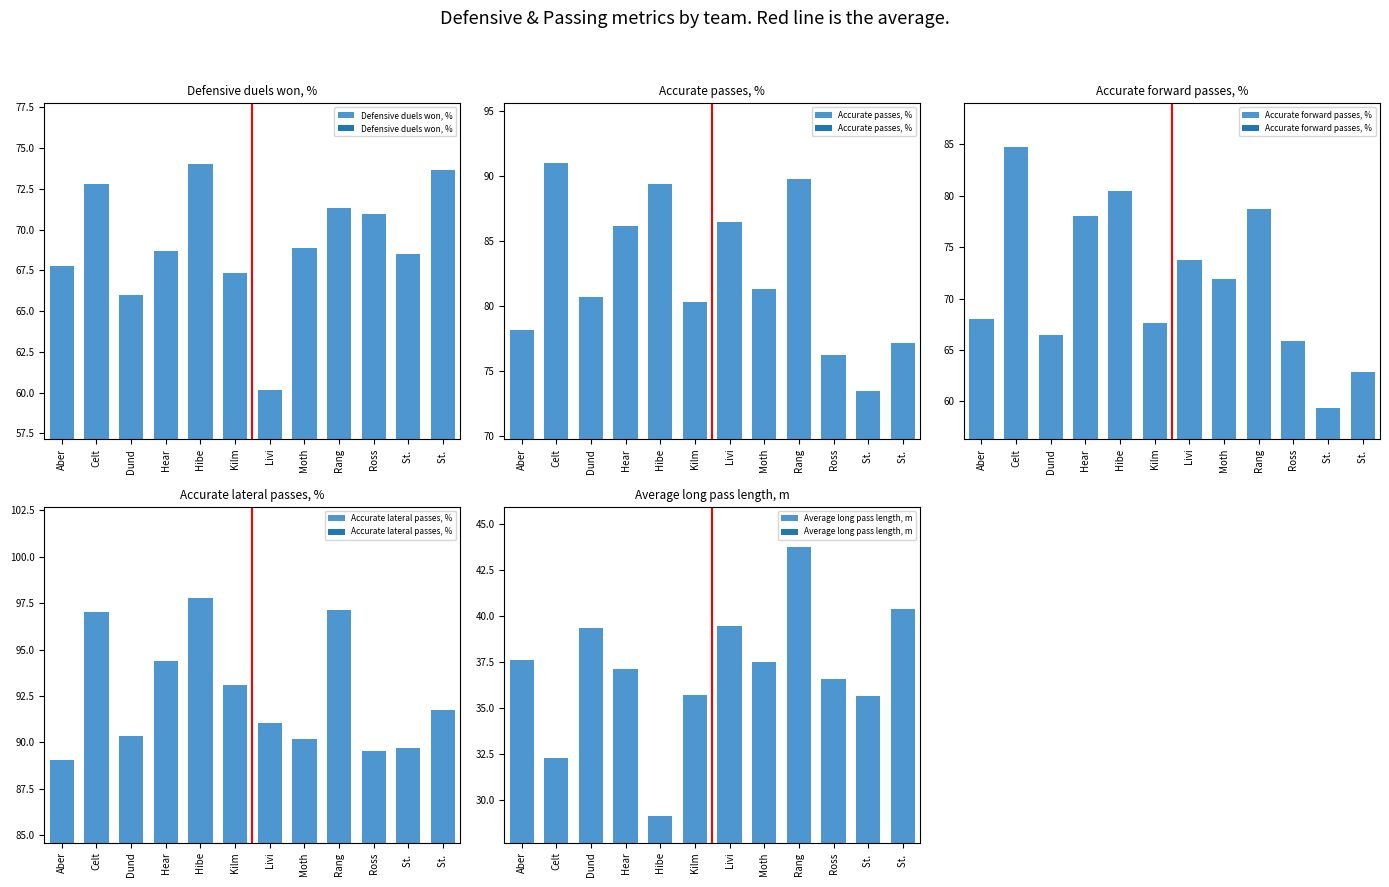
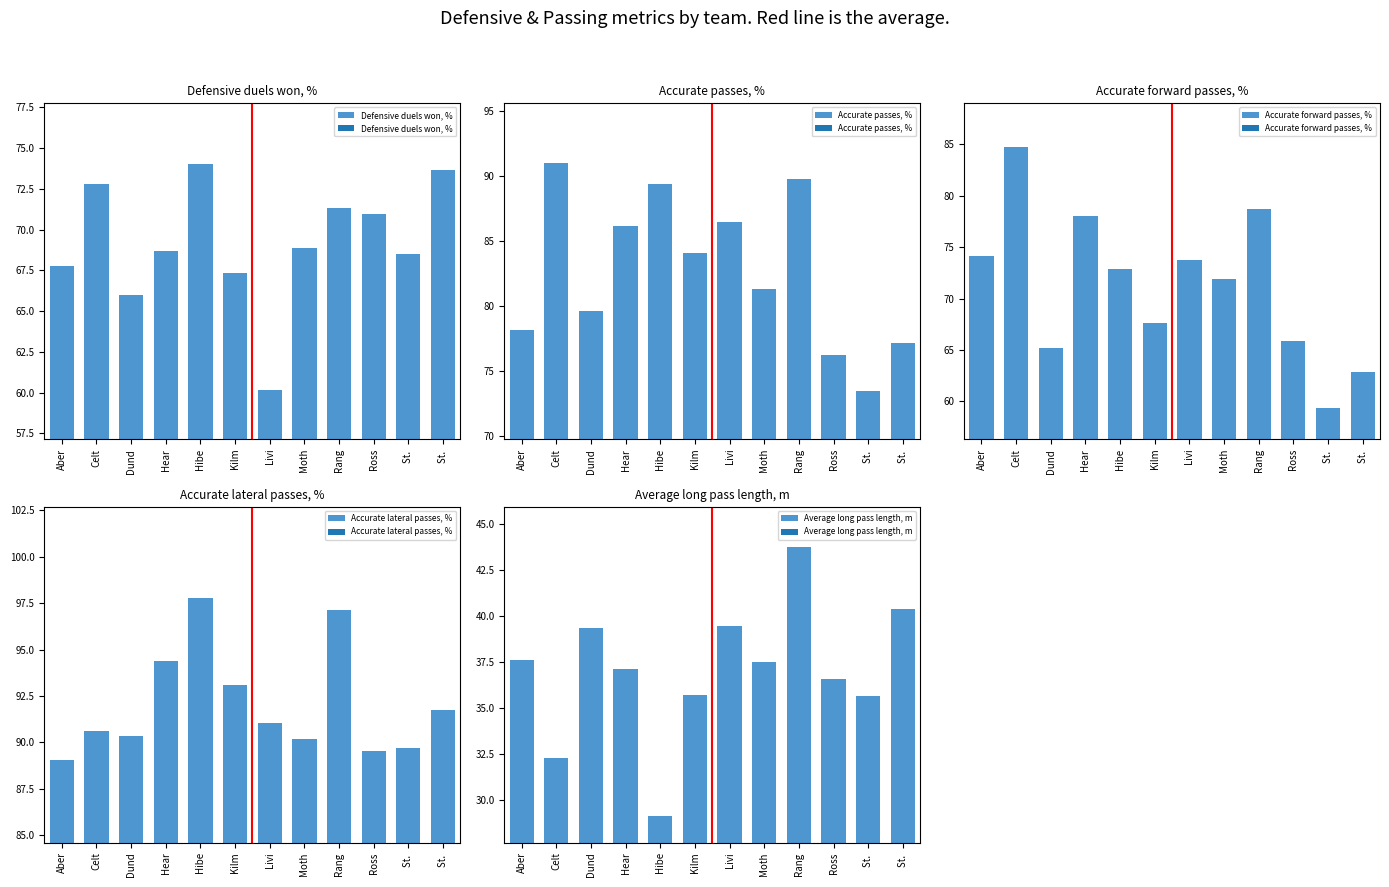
Accurate passes, %, Dund: 80.7 -> 79.6
Accurate passes, %, Kilm: 80.3 -> 84.1
Accurate forward passes, %, Aber: 68.0 -> 74.1
Accurate forward passes, %, Dund: 66.5 -> 65.2
Accurate forward passes, %, Hibe: 80.5 -> 72.9
Accurate lateral passes, %, Celt: 97.0 -> 90.6
